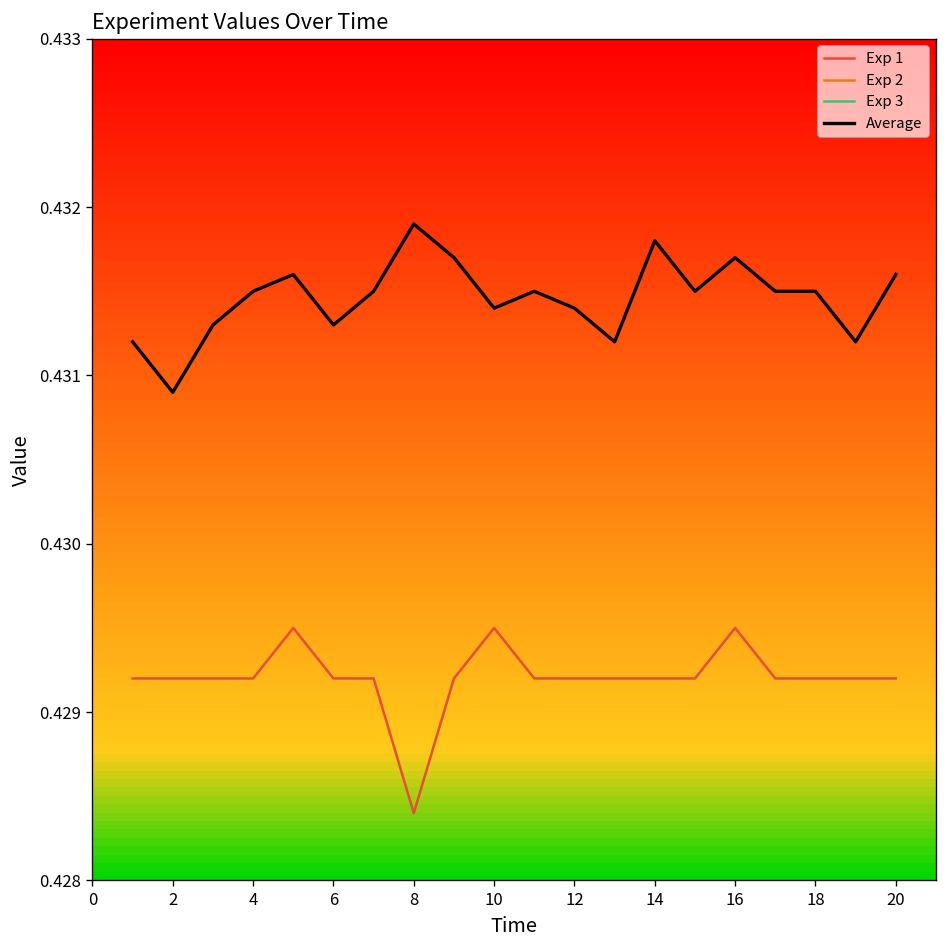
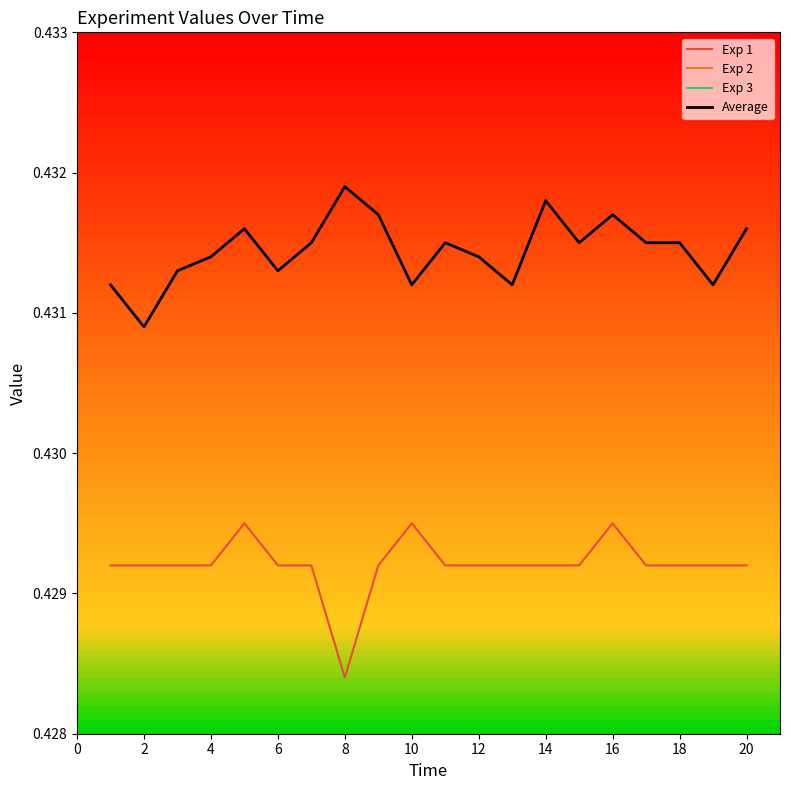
Average, 4: 0.4315 -> 0.4314
Average, 10: 0.4314 -> 0.4312
